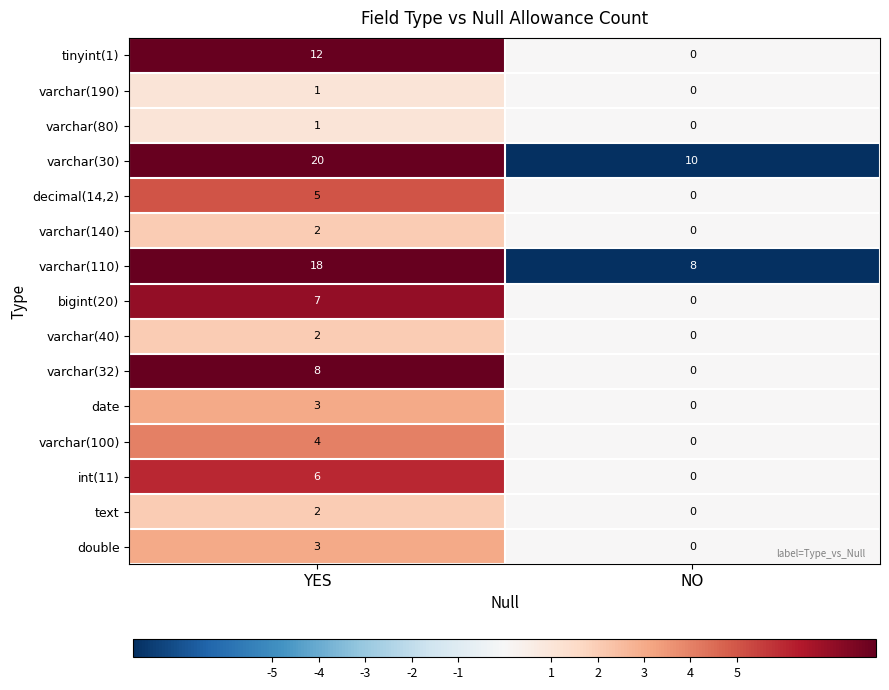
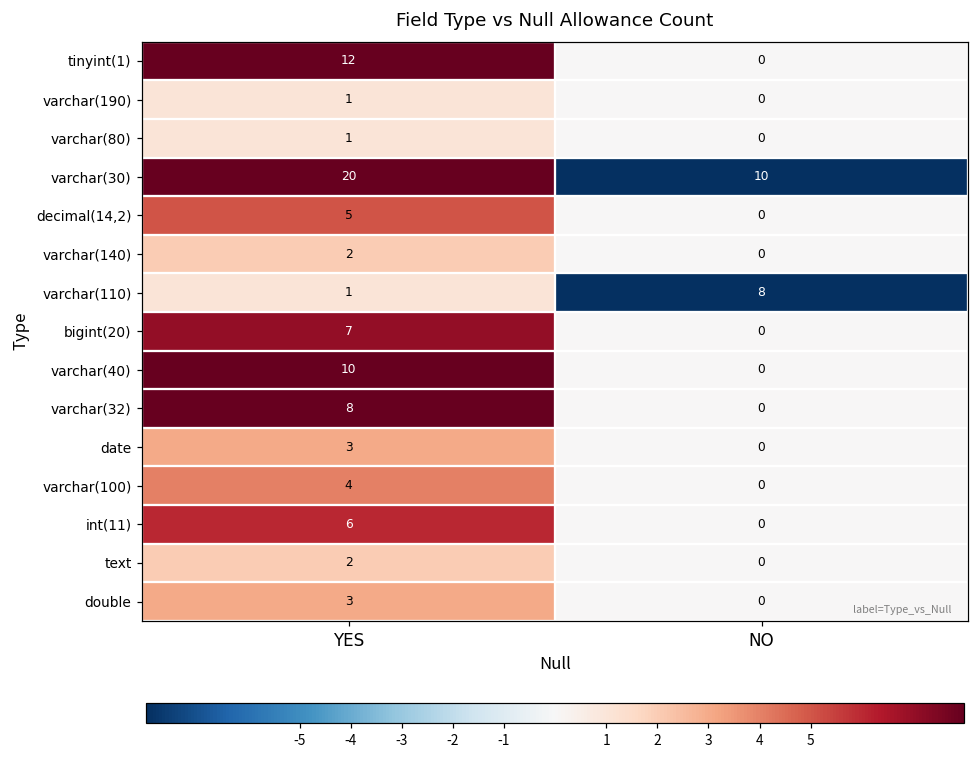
varchar(110), YES: 18 -> 1
varchar(40), YES: 2 -> 10
